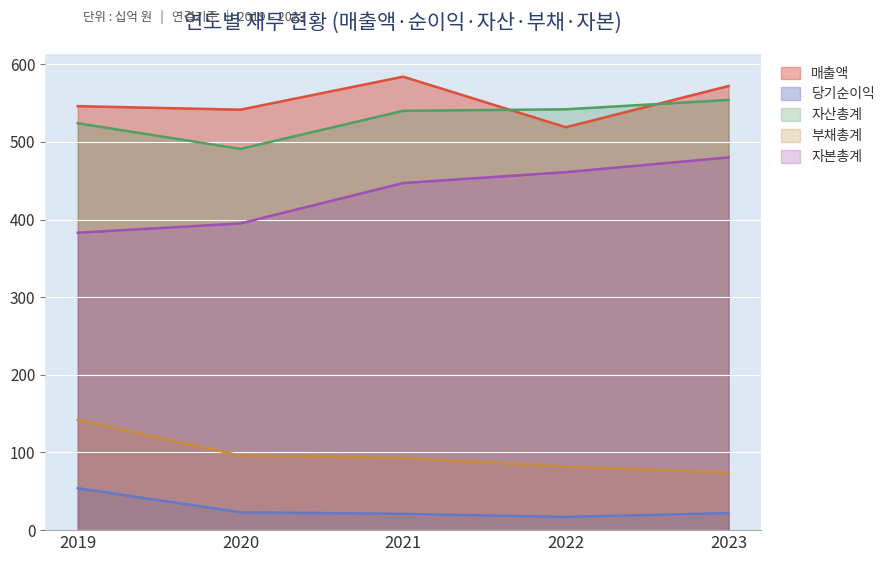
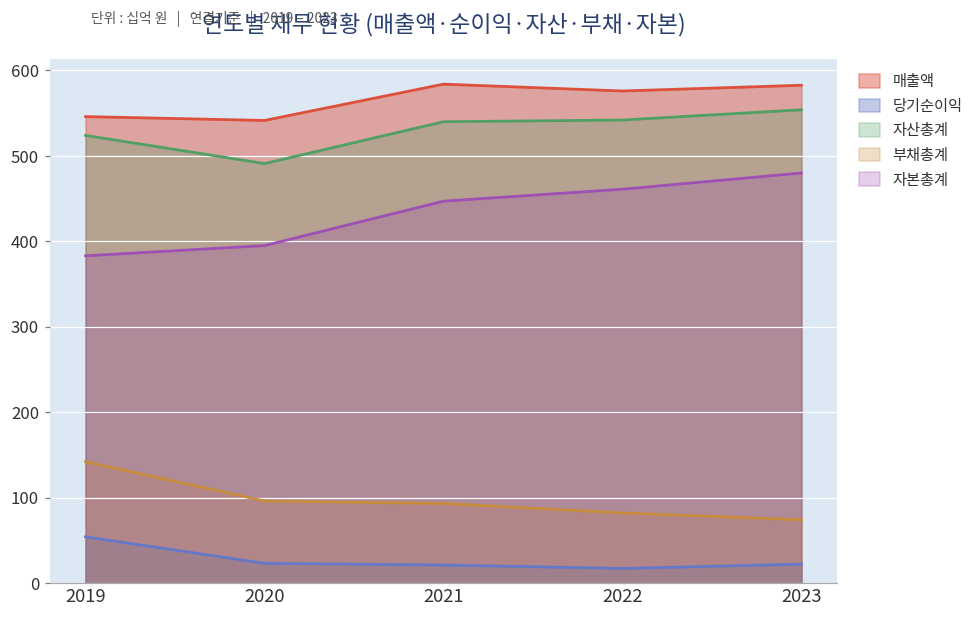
매출액, 2022: 520 -> 580
매출액, 2023: 570 -> 580
